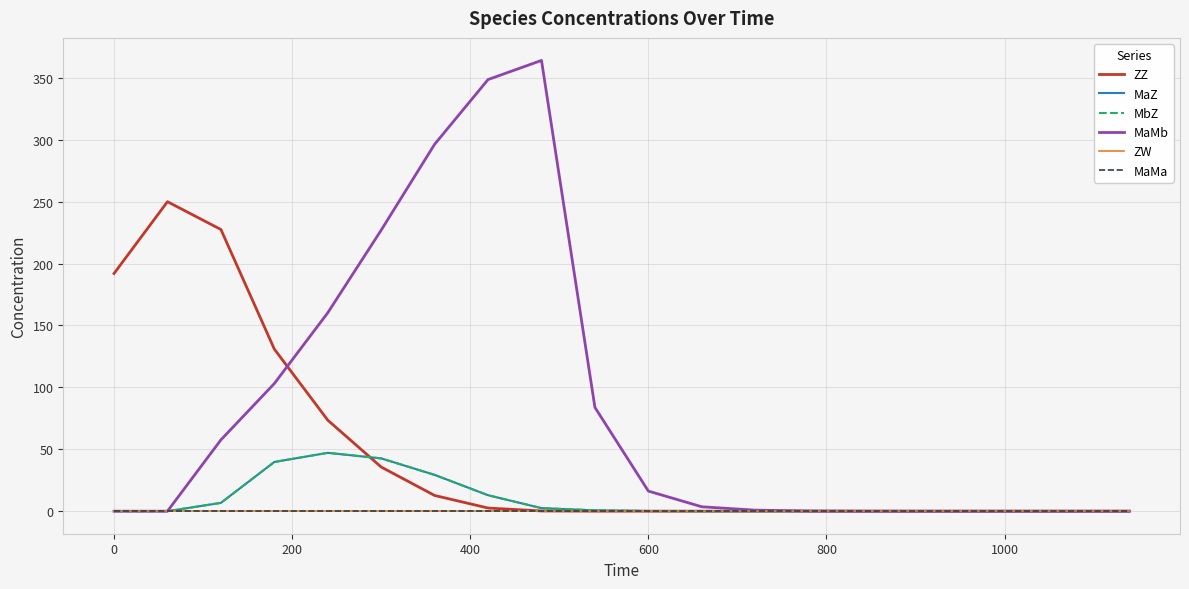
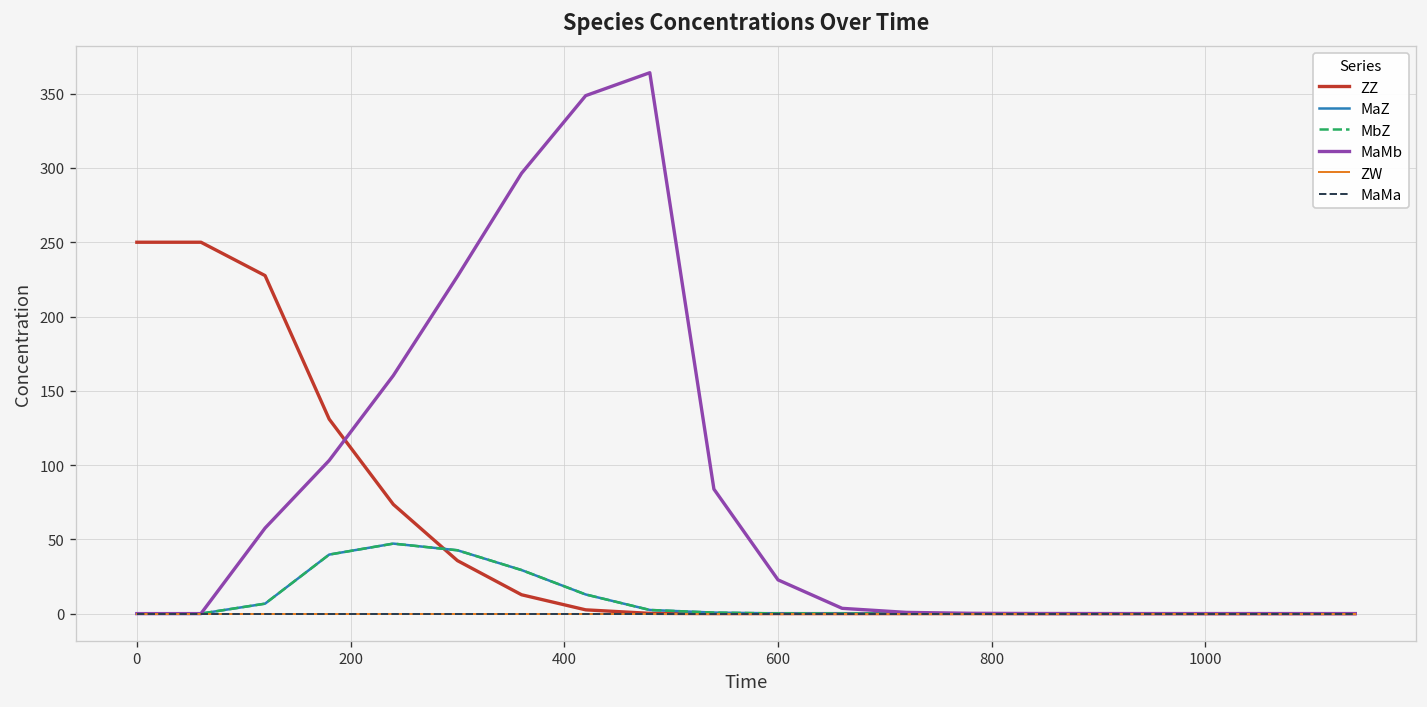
ZZ, 0: 192 -> 250
MaMb, 600: 16 -> 23
